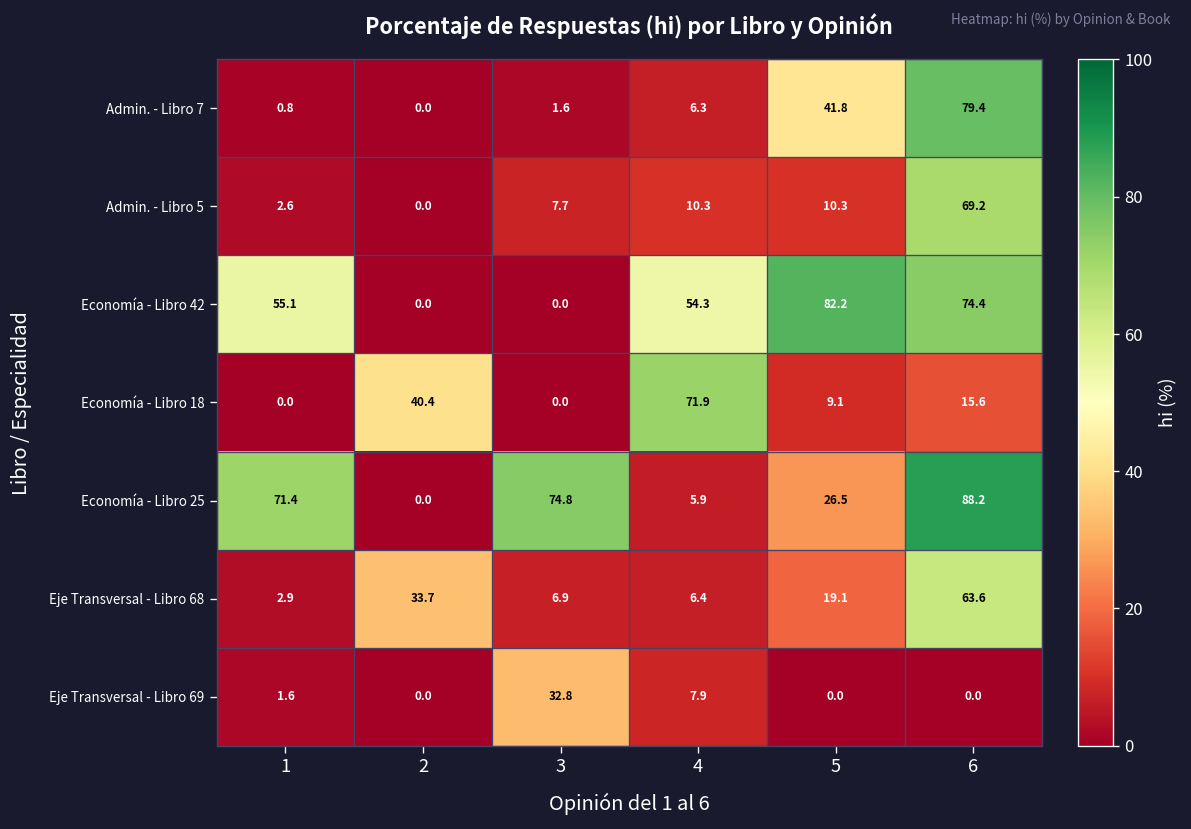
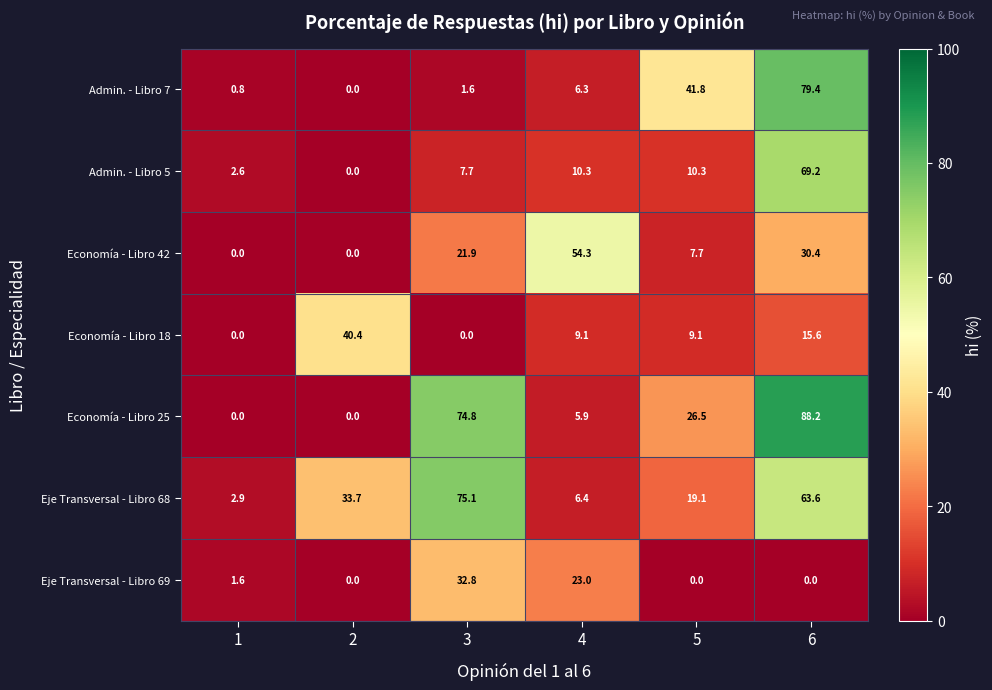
Economía - Libro 42, 1: 55.1 -> 0.0
Economía - Libro 42, 3: 0.0 -> 21.9
Economía - Libro 42, 5: 82.2 -> 7.7
Economía - Libro 42, 6: 74.4 -> 30.4
Economía - Libro 18, 4: 71.9 -> 9.1
Economía - Libro 25, 1: 71.4 -> 0.0
Eje Transversal - Libro 68, 3: 6.9 -> 75.1
Eje Transversal - Libro 69, 4: 7.9 -> 23.0
